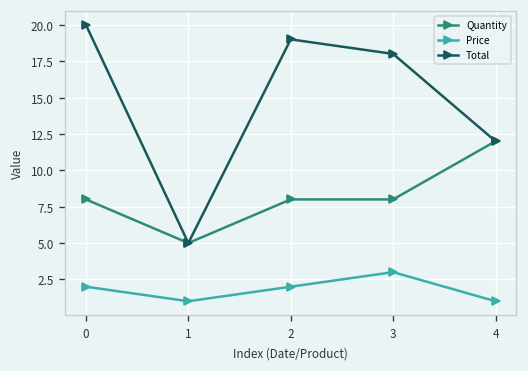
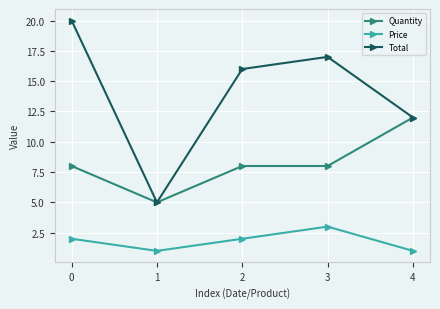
Total, 2: 19 -> 16
Total, 3: 18 -> 17
